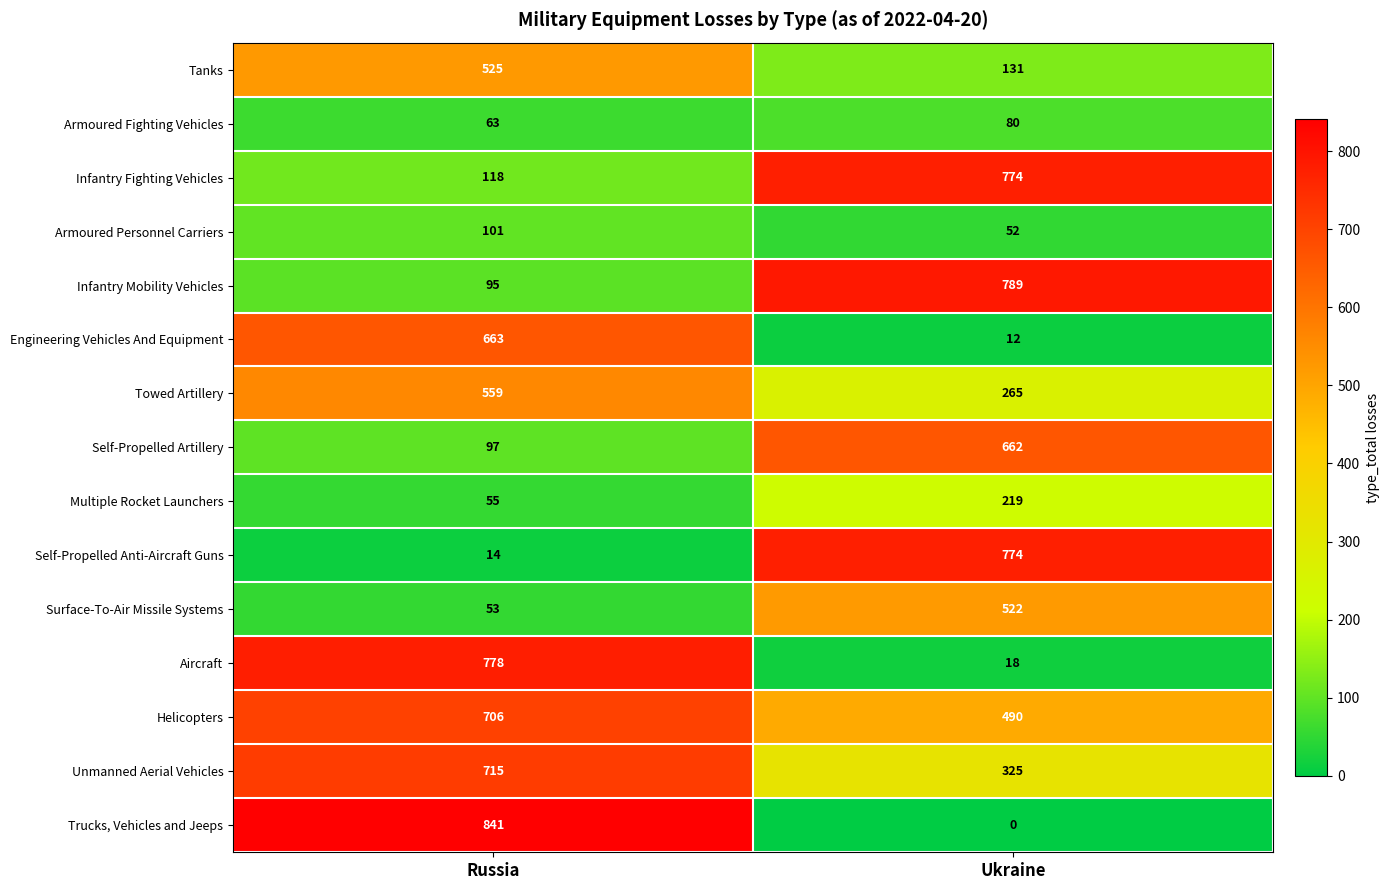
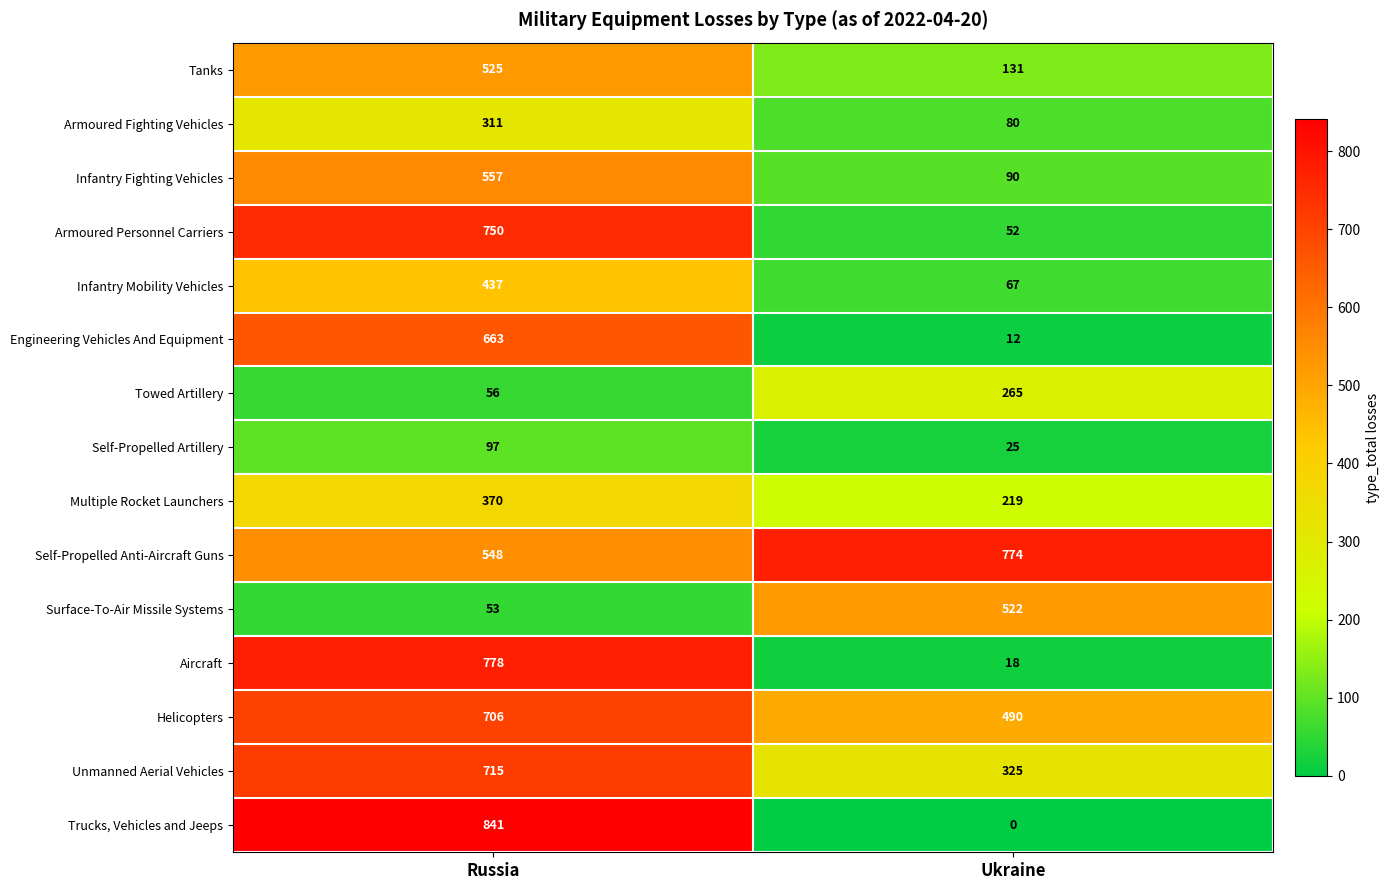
Armoured Fighting Vehicles, Russia: 63 -> 311
Infantry Fighting Vehicles, Russia: 118 -> 557
Infantry Fighting Vehicles, Ukraine: 774 -> 90
Armoured Personnel Carriers, Russia: 101 -> 750
Infantry Mobility Vehicles, Russia: 95 -> 437
Infantry Mobility Vehicles, Ukraine: 789 -> 67
Towed Artillery, Russia: 559 -> 56
Self-Propelled Artillery, Ukraine: 662 -> 25
Multiple Rocket Launchers, Russia: 55 -> 370
Self-Propelled Anti-Aircraft Guns, Russia: 14 -> 548
